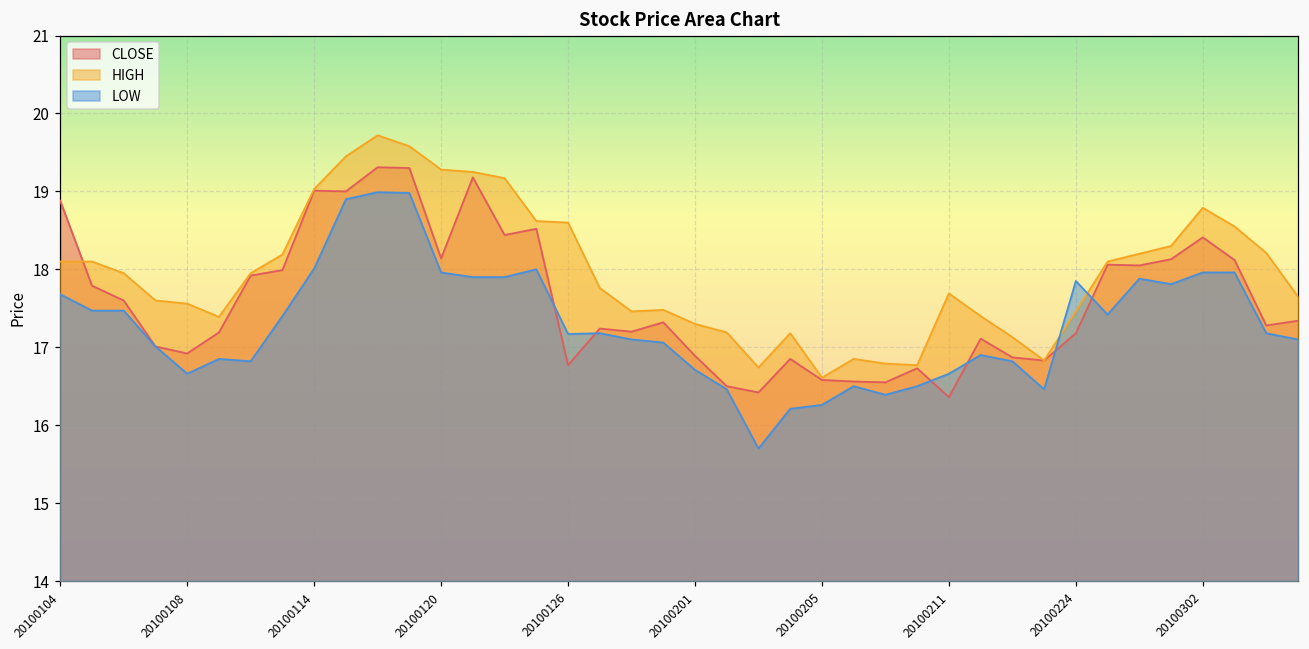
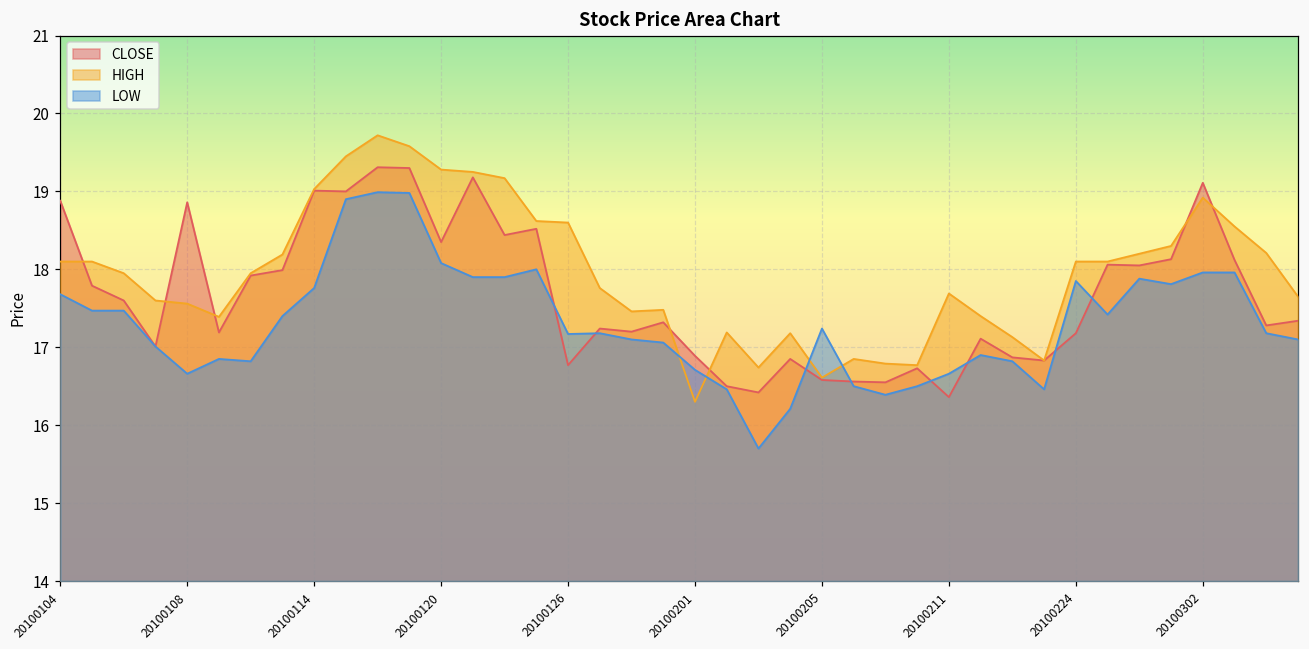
CLOSE, 20100108: 16.9 -> 18.9
LOW, 20100114: 18.0 -> 17.8
CLOSE, 20100120: 18.1 -> 18.4
LOW, 20100120: 18.0 -> 18.1
HIGH, 20100201: 17.3 -> 16.3
LOW, 20100205: 16.3 -> 17.2
HIGH, 20100224: 17.5 -> 18.1
CLOSE, 20100302: 18.4 -> 19.1
HIGH, 20100302: 18.8 -> 18.9
